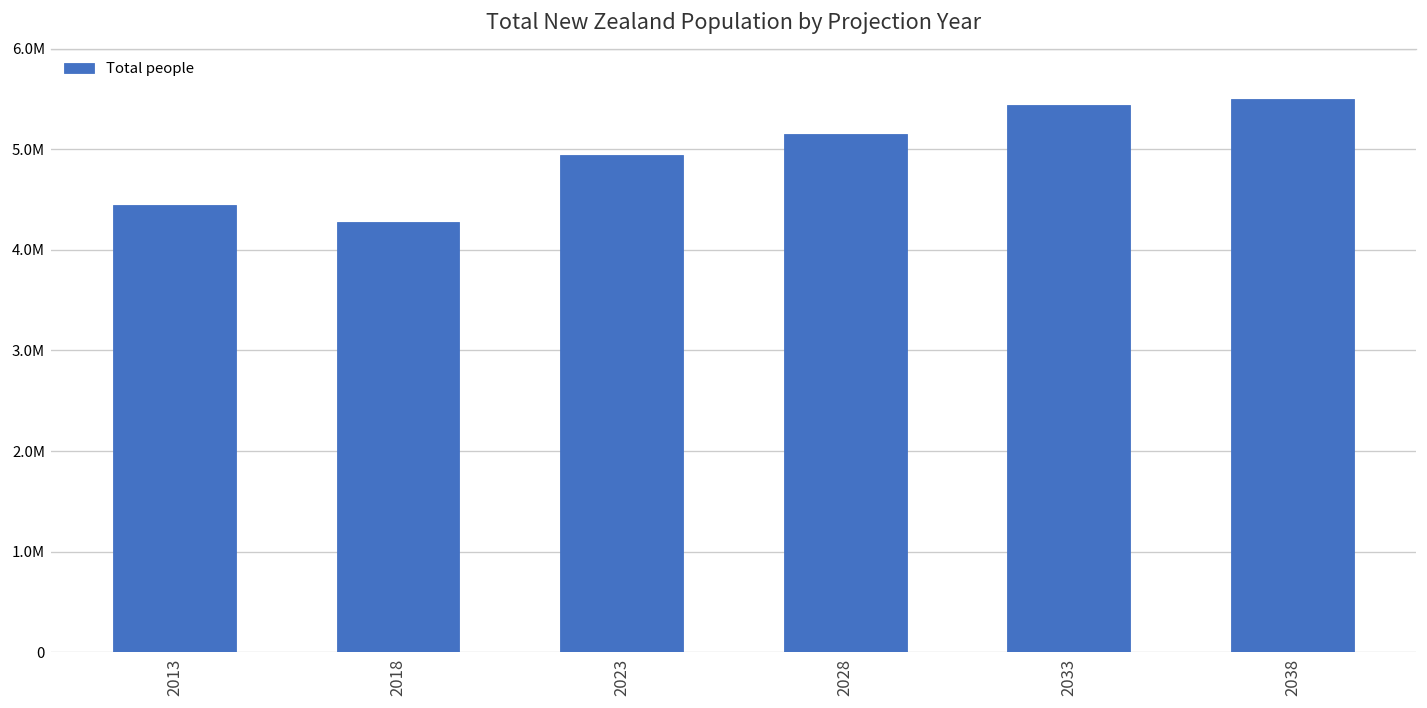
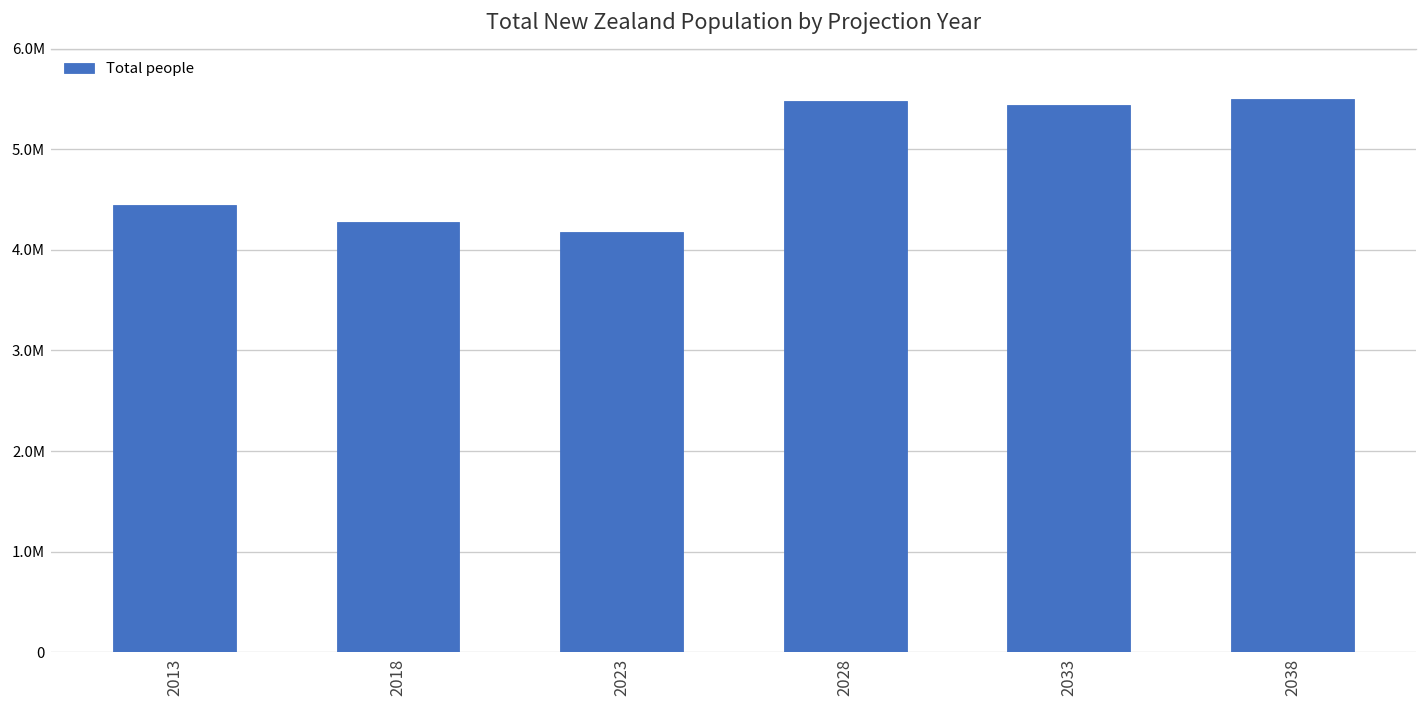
2023: 4900000 -> 4200000
2028: 5200000 -> 5500000
